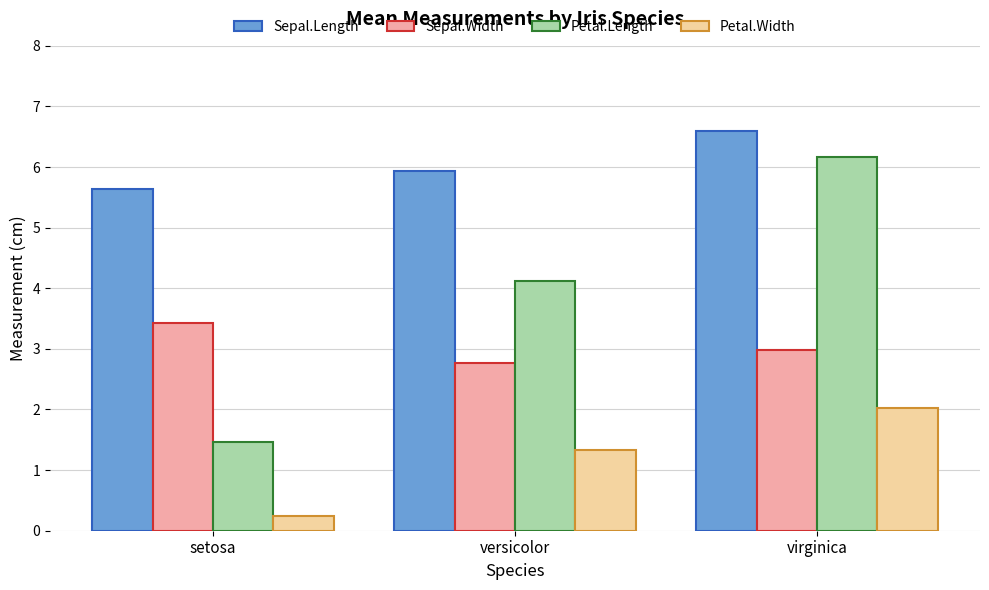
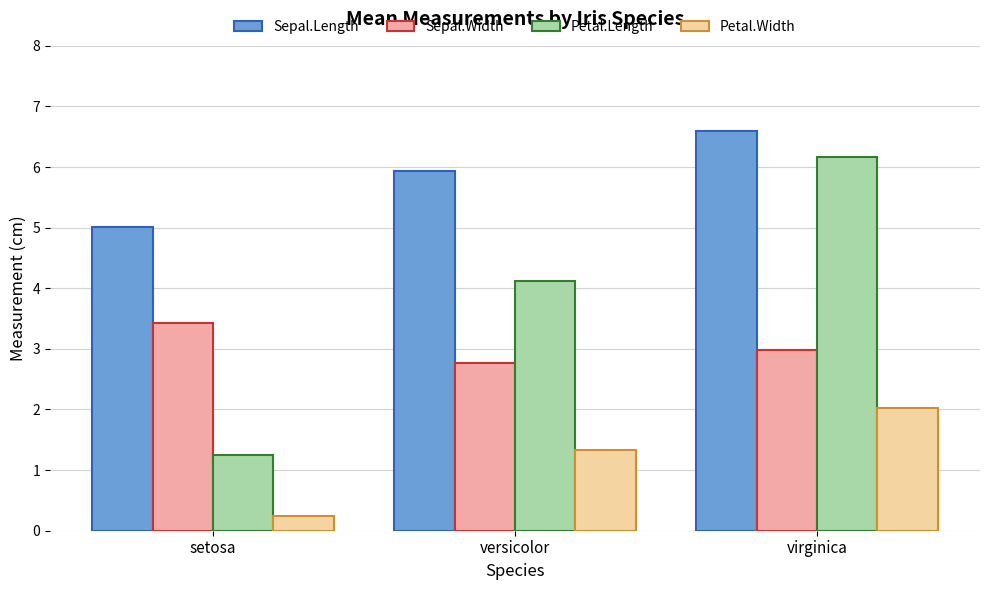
Sepal.Length, setosa: 5.6 -> 5.0
Petal.Length, setosa: 1.5 -> 1.3
